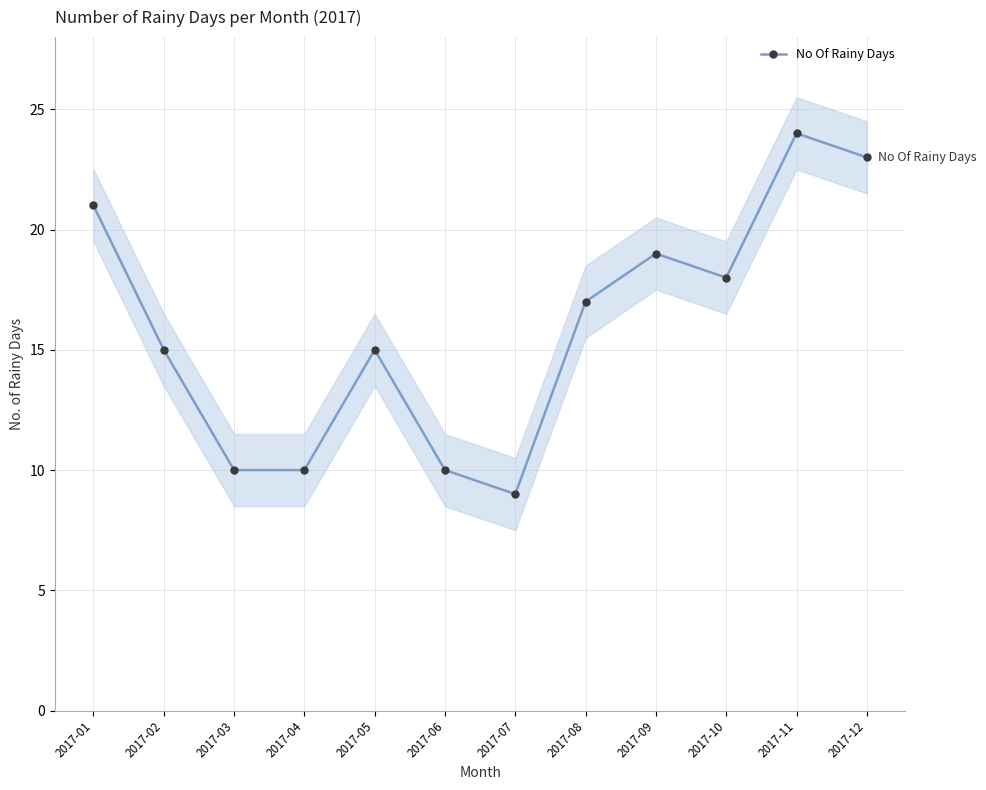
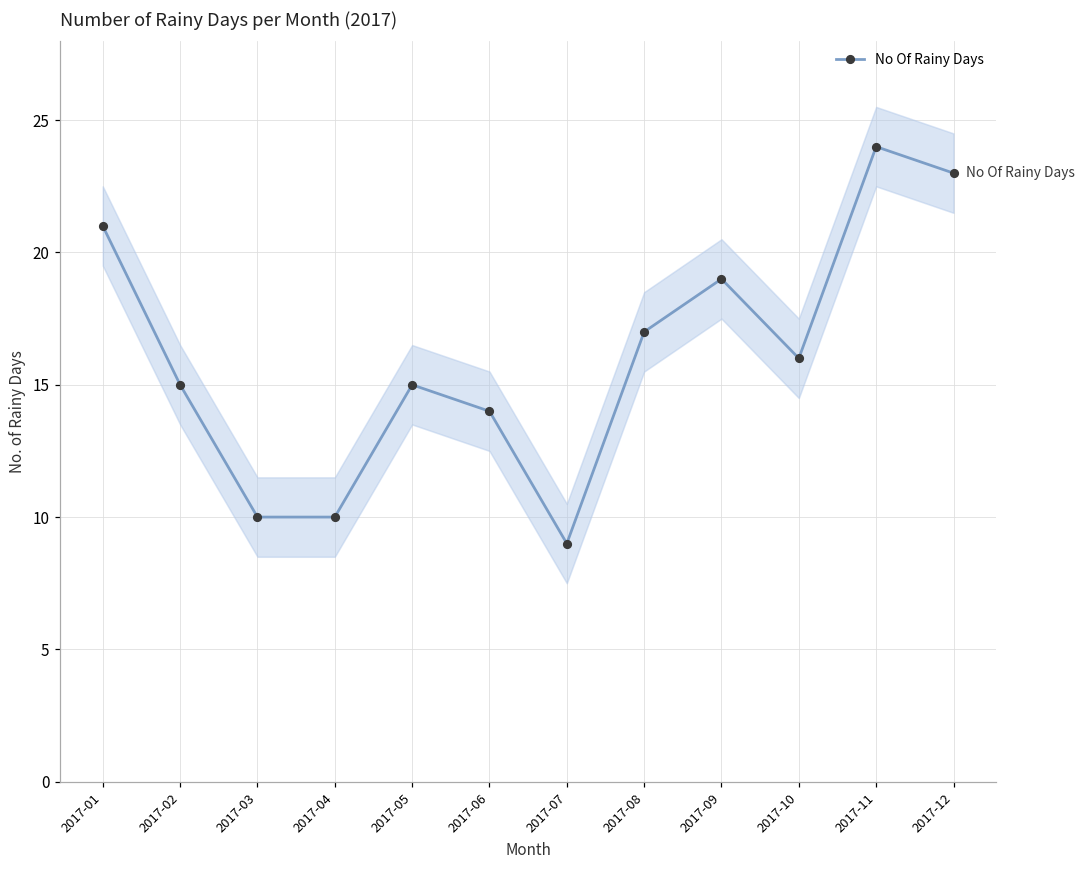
No Of Rainy Days, 2017-06: 10 -> 14
No Of Rainy Days, 2017-10: 18 -> 16
